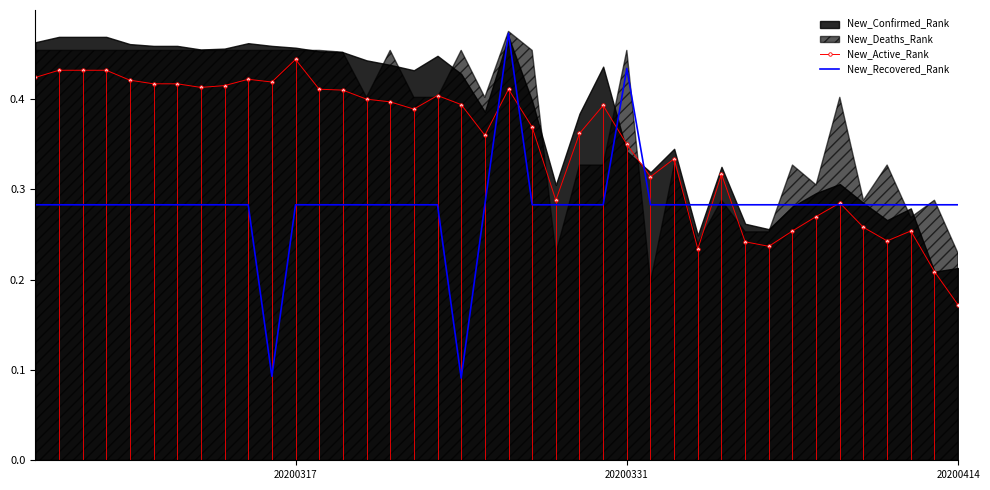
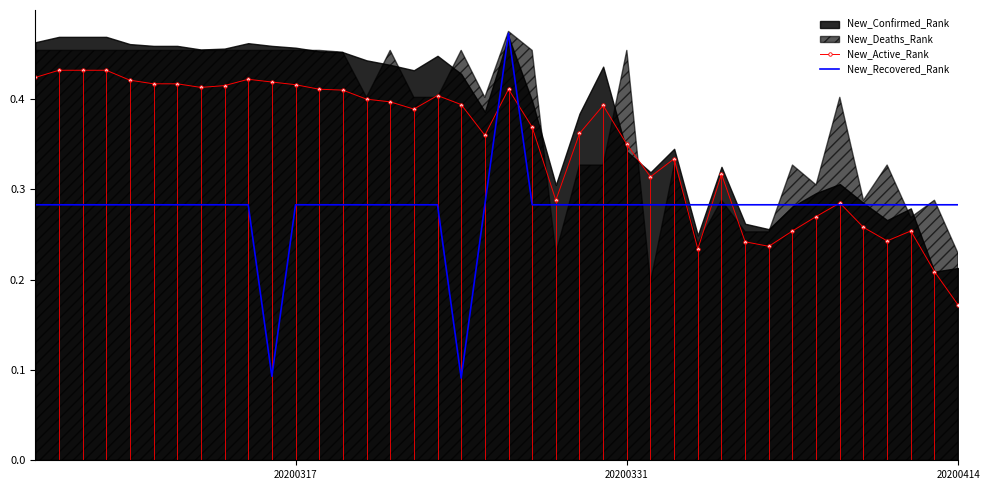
New_Active_Rank, 20200317: 0.44 -> 0.42
New_Recovered_Rank, 20200331: 0.43 -> 0.28
